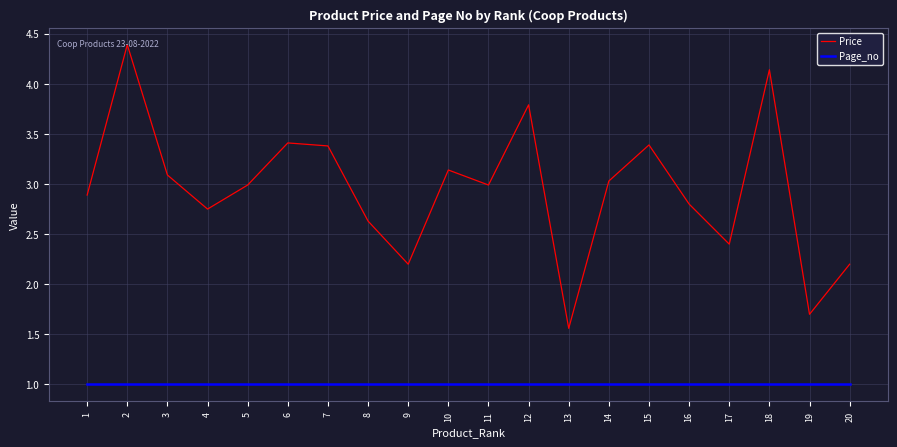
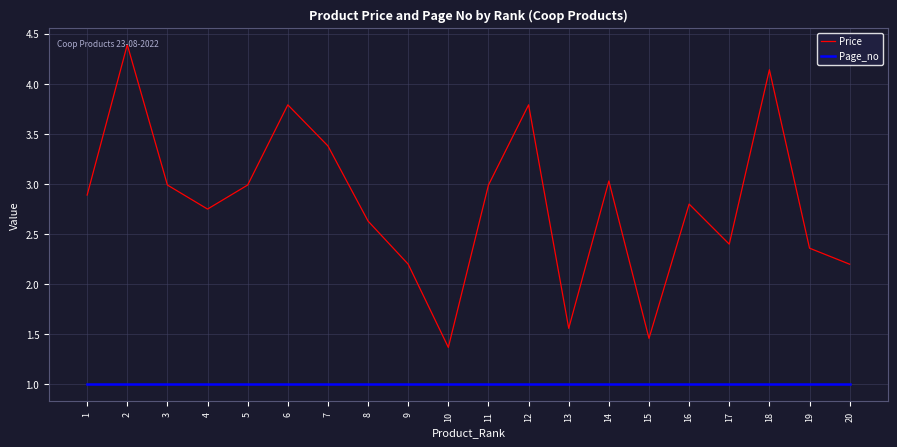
Price, 3: 3.09 -> 2.99
Price, 6: 3.41 -> 3.79
Price, 10: 3.14 -> 1.37
Price, 15: 3.39 -> 1.46
Price, 19: 1.70 -> 2.36
